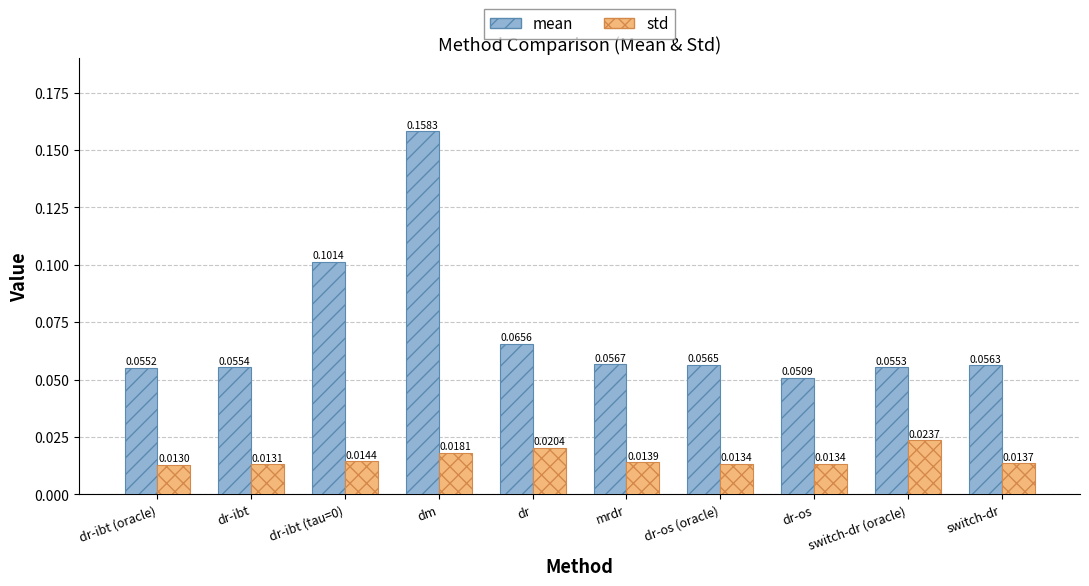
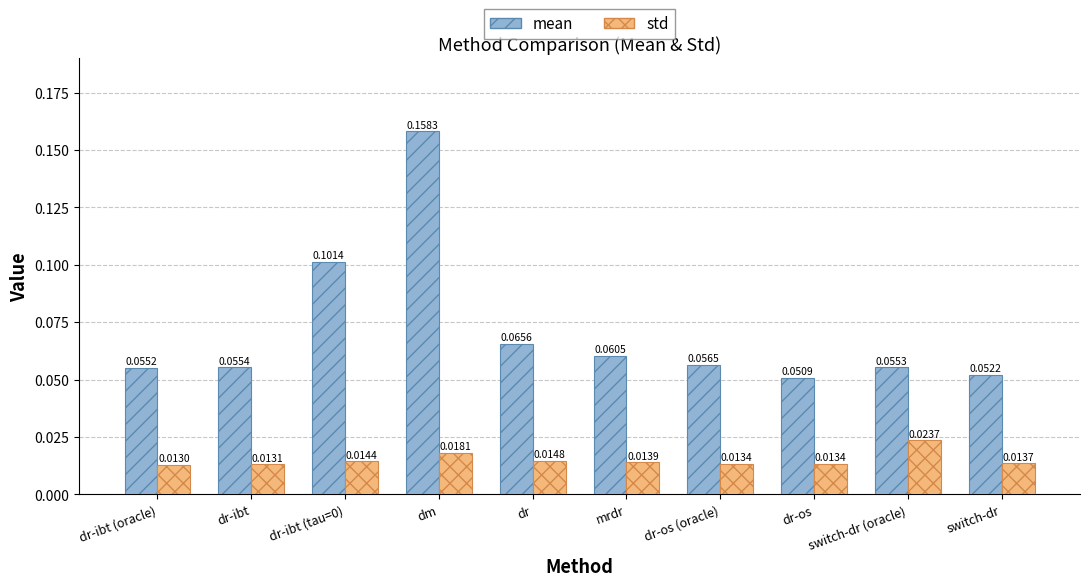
std, dr: 0.0204 -> 0.0148
mean, mrdr: 0.0567 -> 0.0605
mean, switch-dr: 0.0563 -> 0.0522
